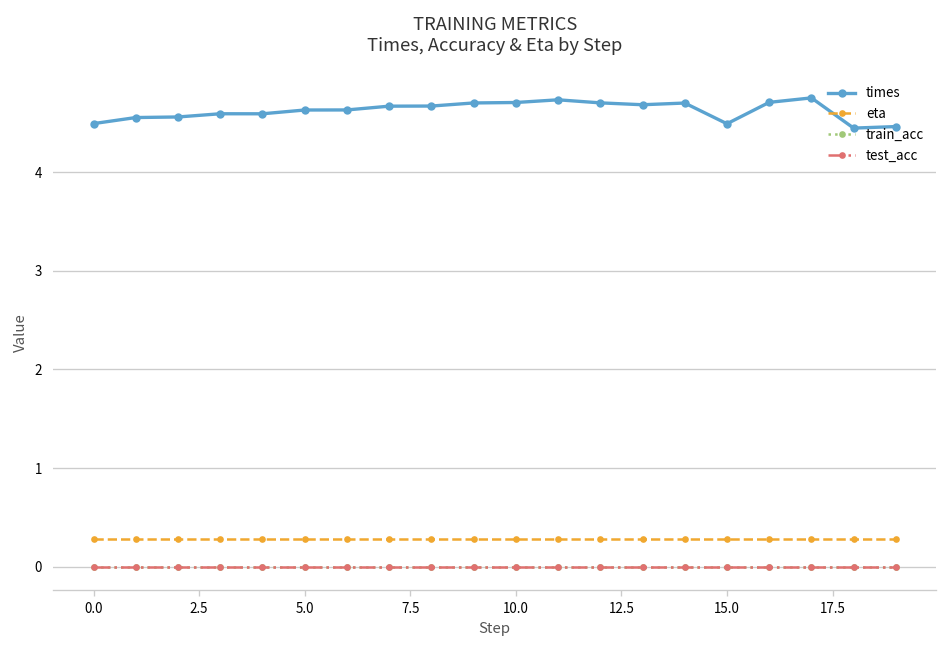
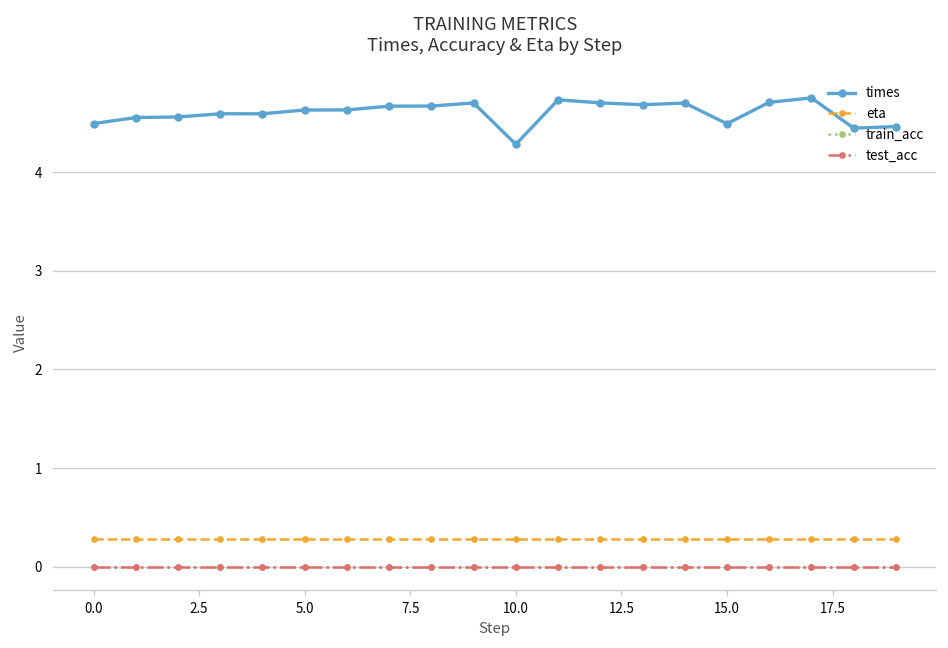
times, 10.0: 4.7 -> 4.3
